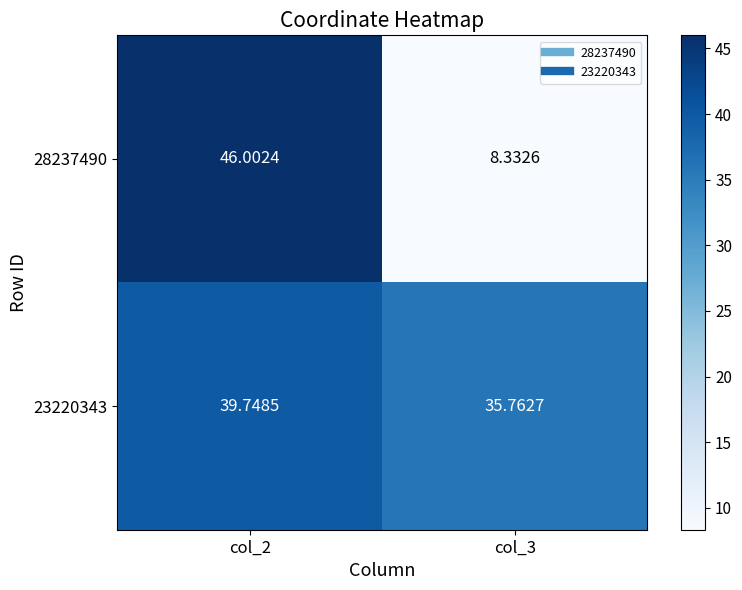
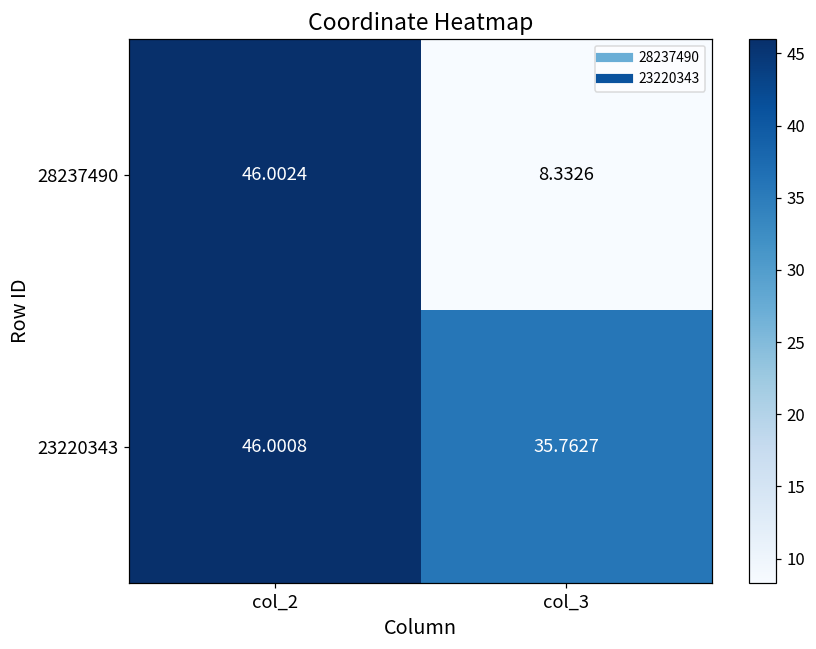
23220343, col_2: 39.7485 -> 46.0008
